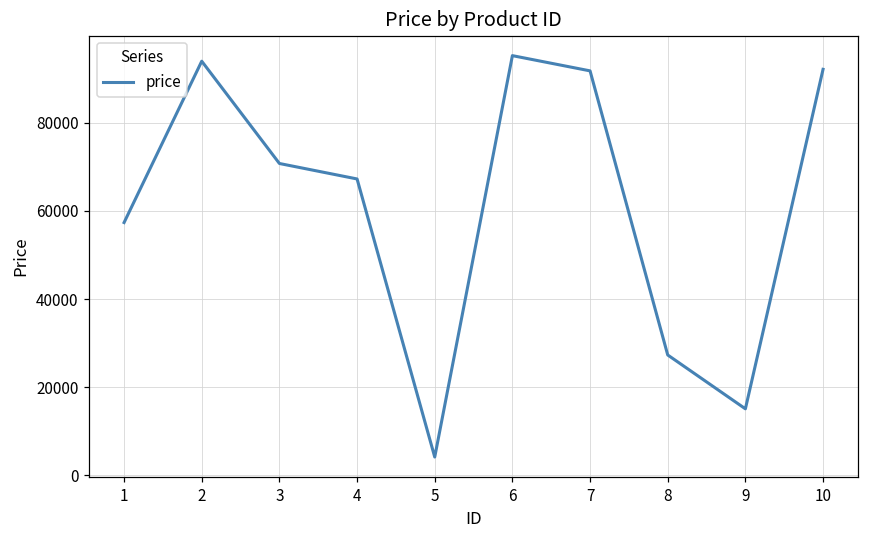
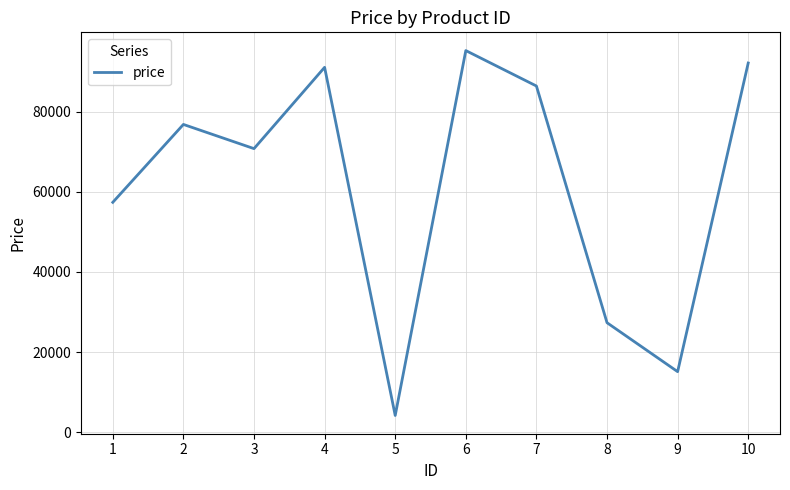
2: 94000 -> 77000
4: 67000 -> 91000
7: 92000 -> 86000
